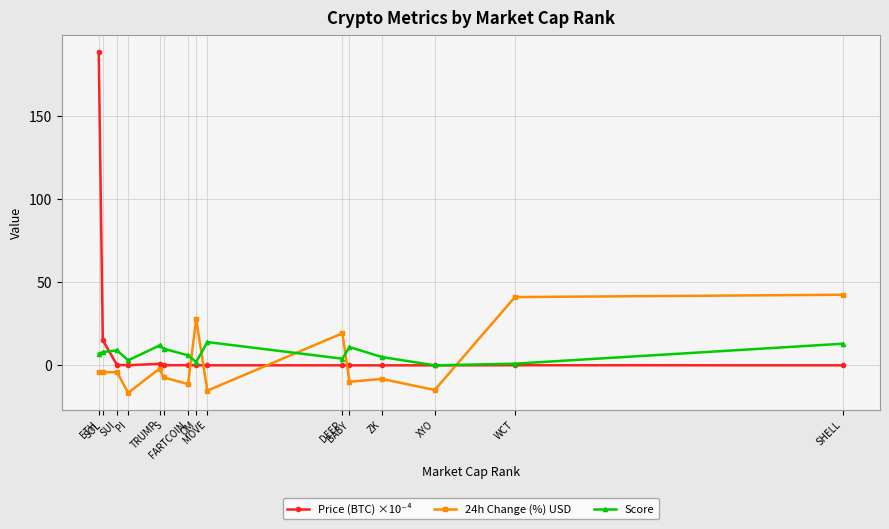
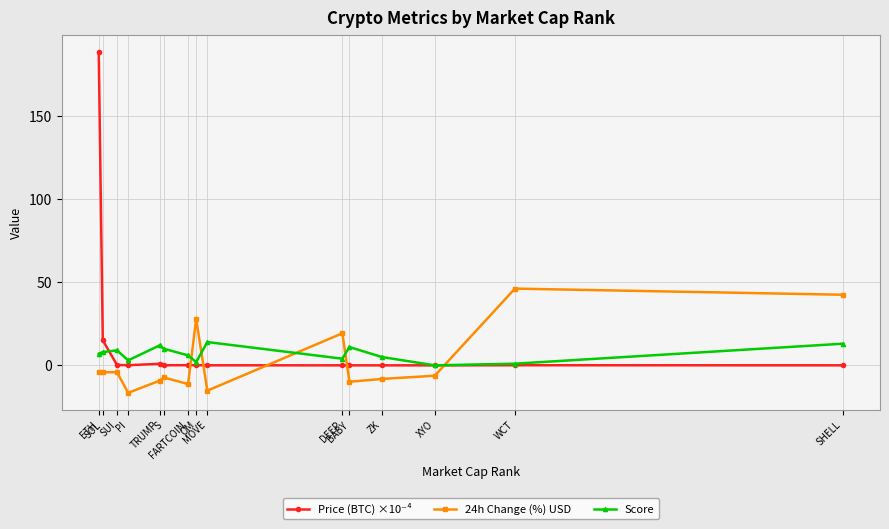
24h Change (%) USD, TRUMP: -2 -> -9
24h Change (%) USD, XYO: -15 -> -6
24h Change (%) USD, WCT: 41 -> 46
